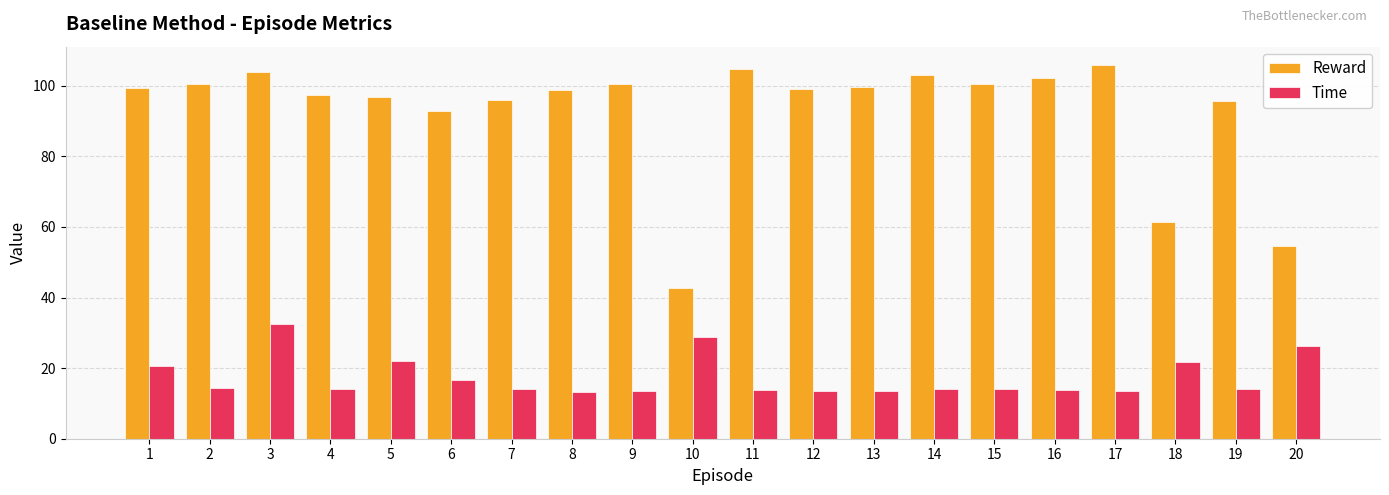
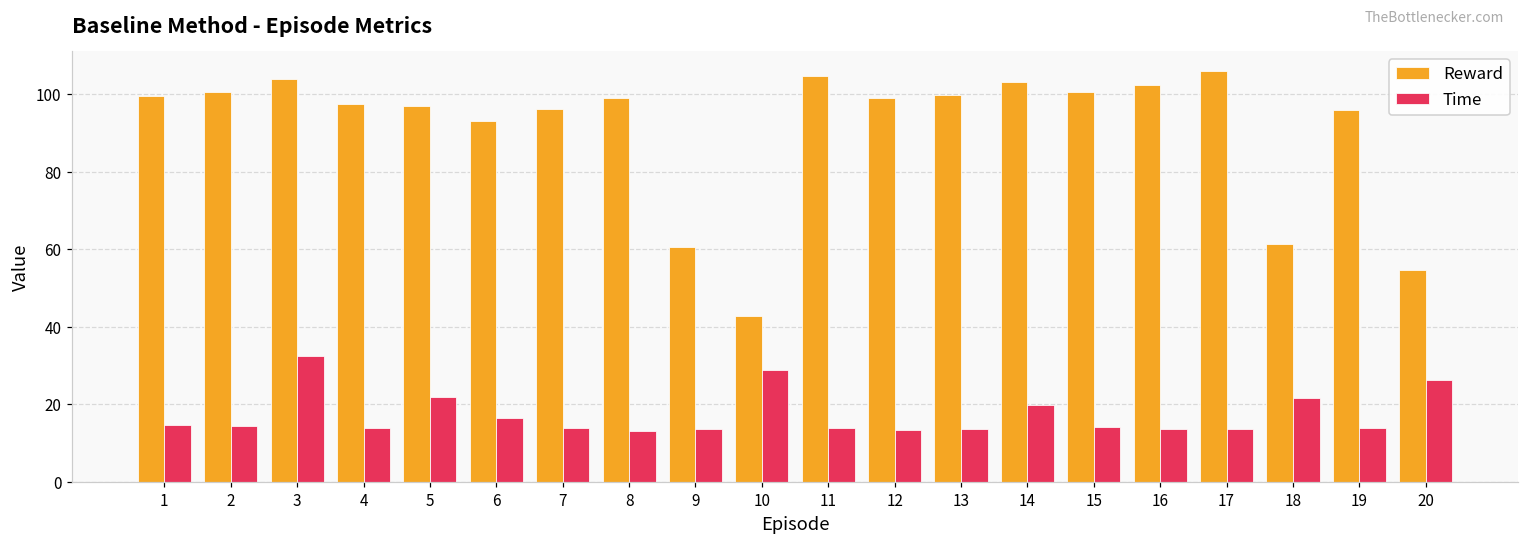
Time, 1: 21 -> 15
Reward, 9: 100 -> 61
Time, 14: 14 -> 20
